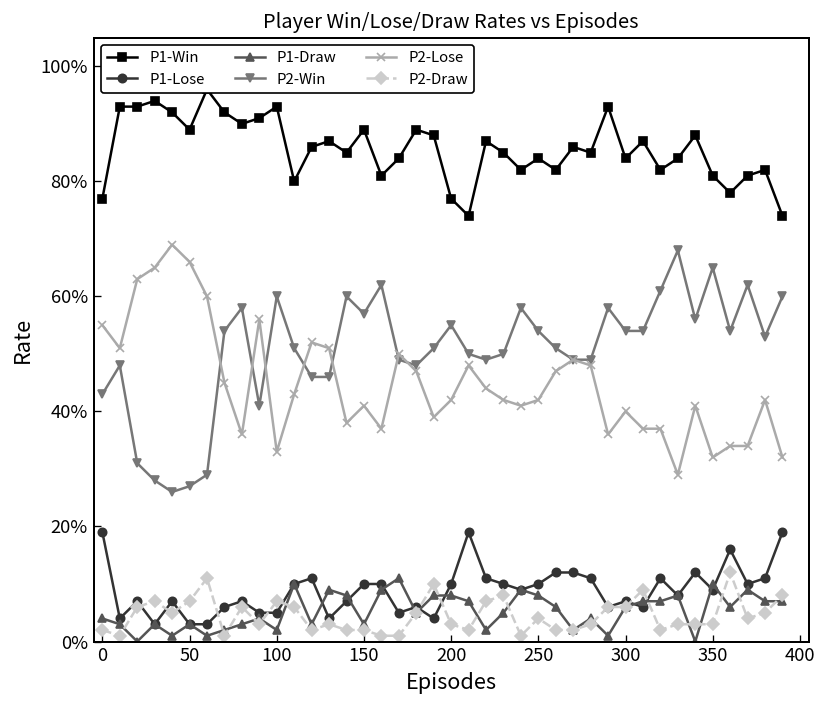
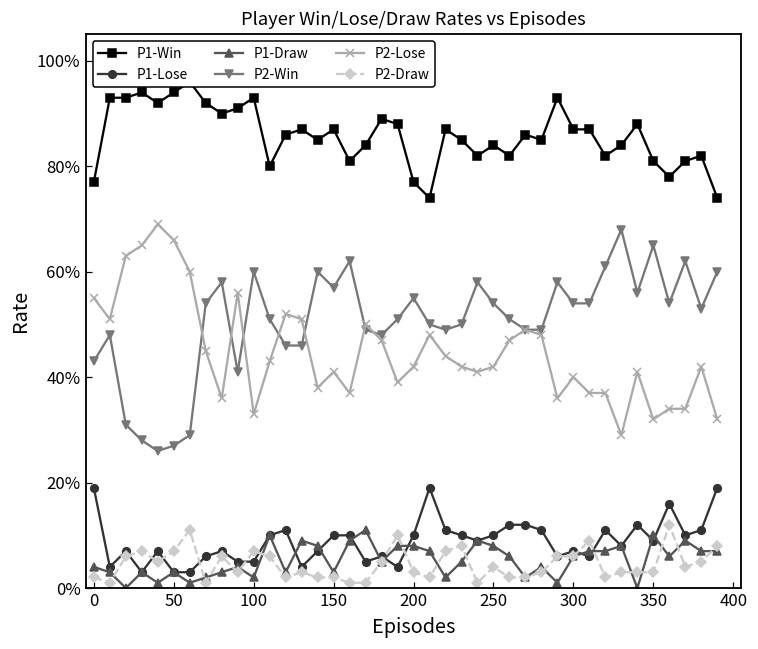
P1-Win, 50: 89% -> 94%
P1-Win, 150: 89% -> 87%
P1-Win, 300: 84% -> 87%
